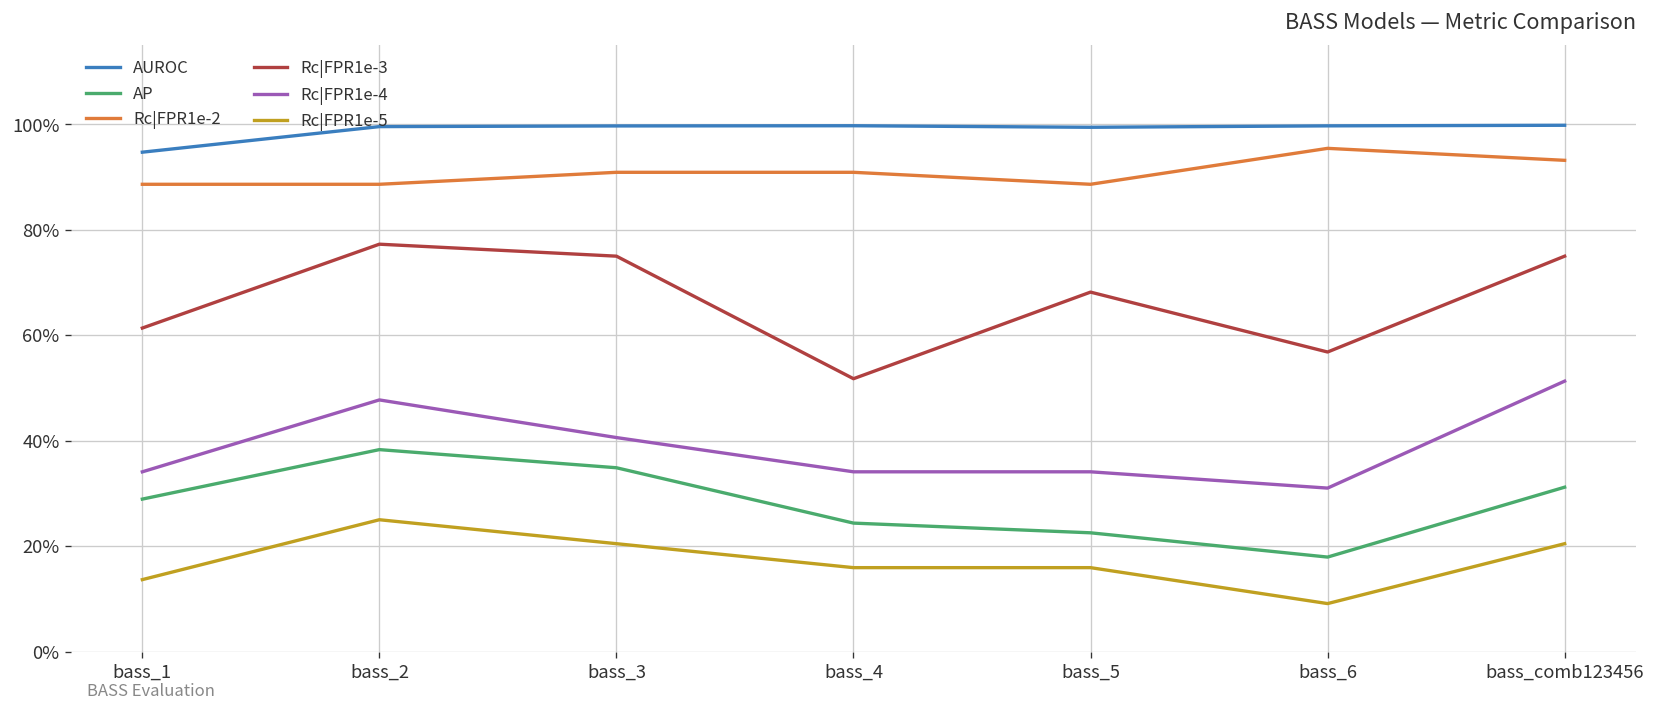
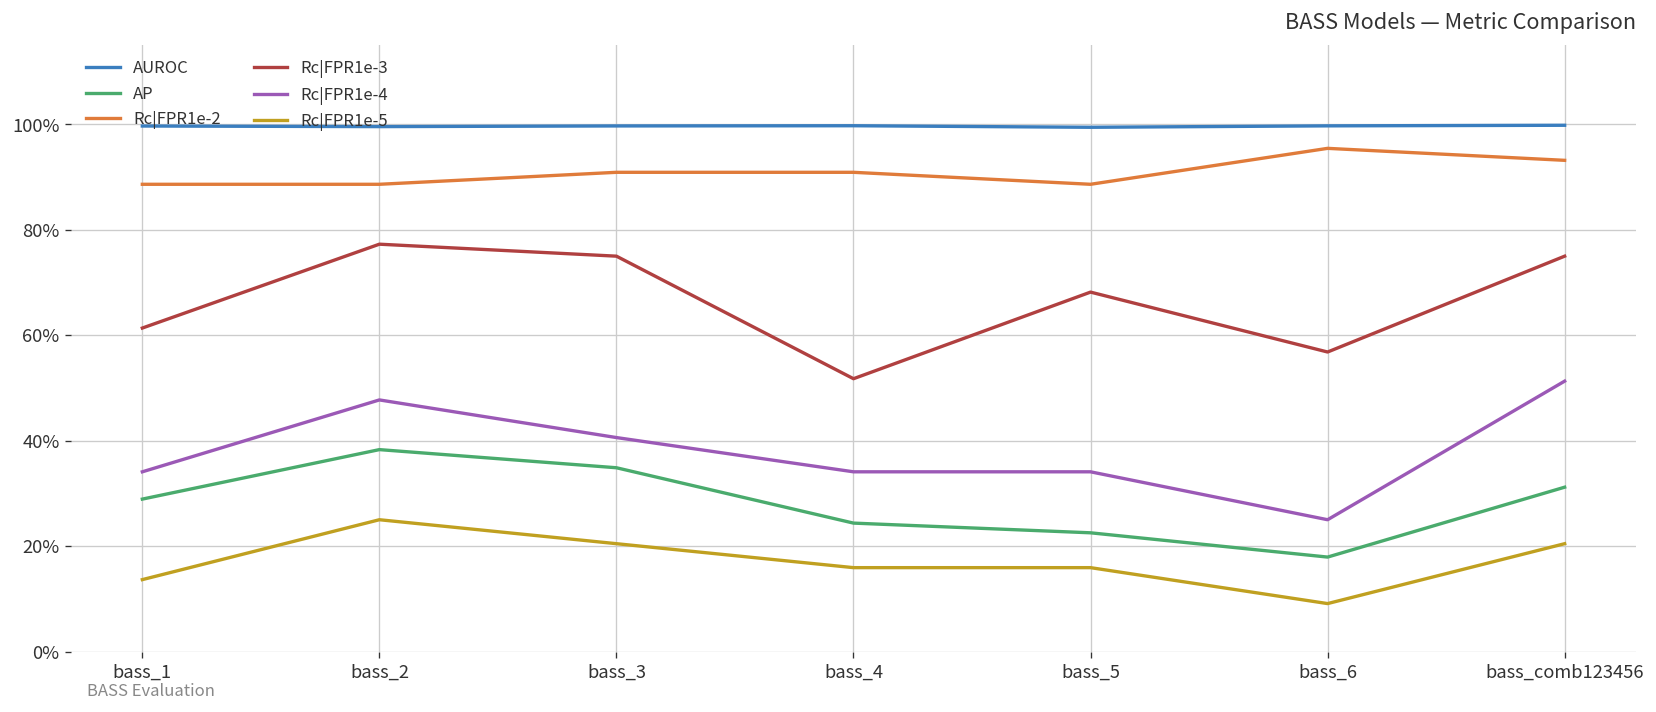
AUROC, bass_1: 95% -> 100%
Rc|FPR1e-4, bass_6: 31% -> 25%
